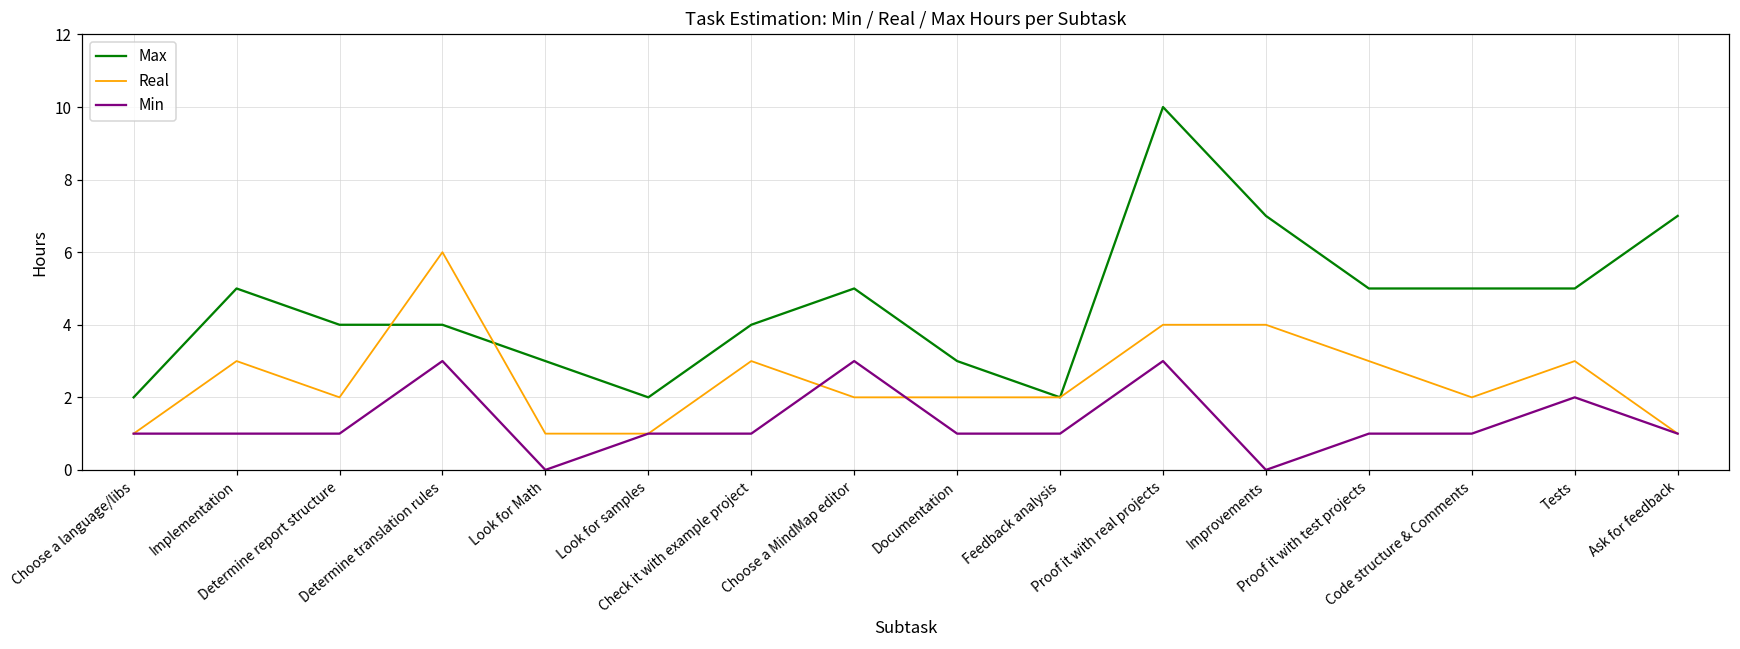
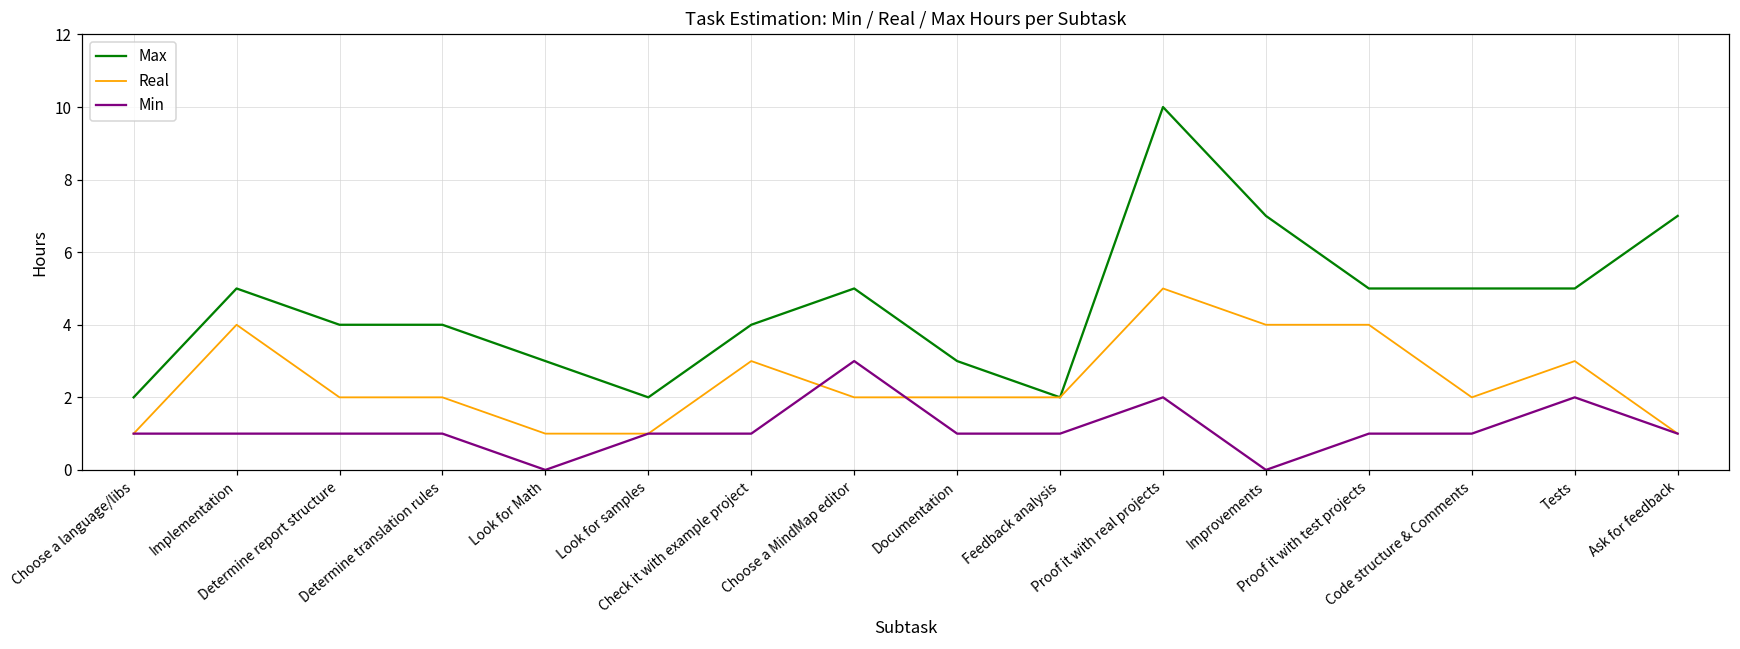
Real, Implementation: 3 -> 4
Real, Determine translation rules: 6 -> 2
Min, Determine translation rules: 3 -> 1
Real, Proof it with real projects: 4 -> 5
Min, Proof it with real projects: 3 -> 2
Real, Proof it with test projects: 3 -> 4
